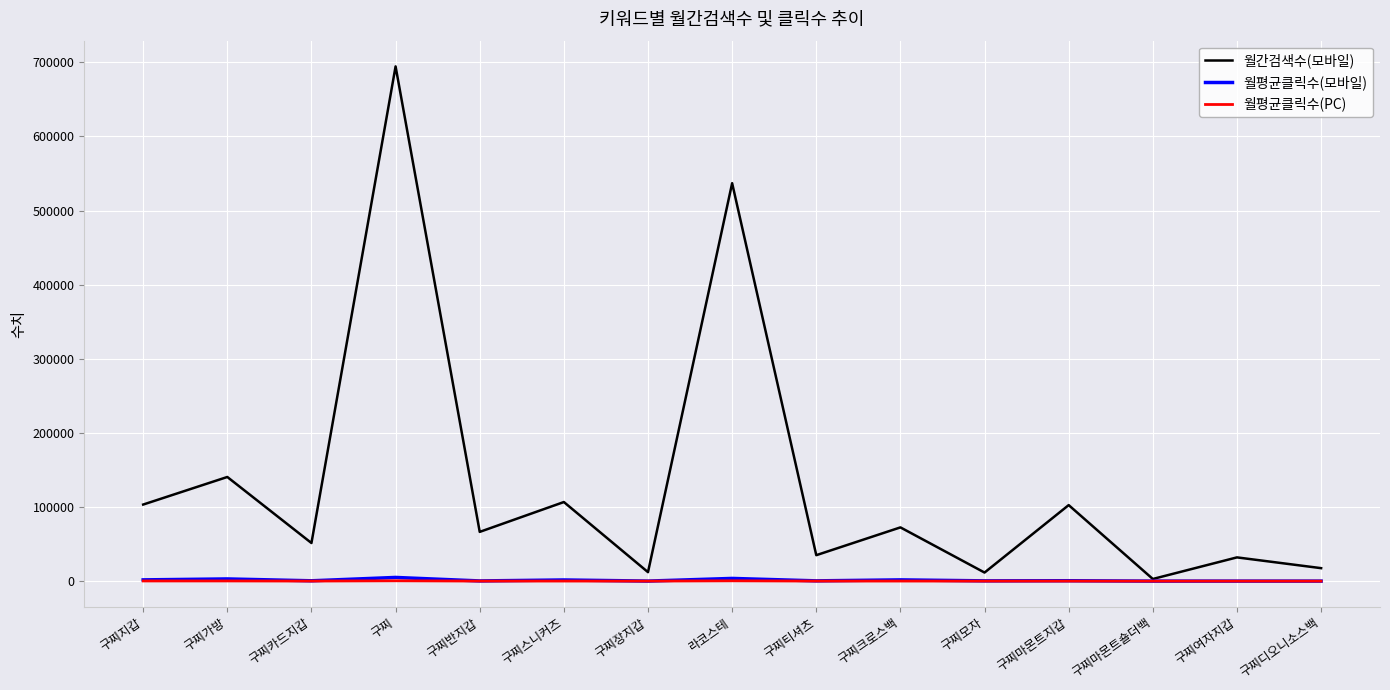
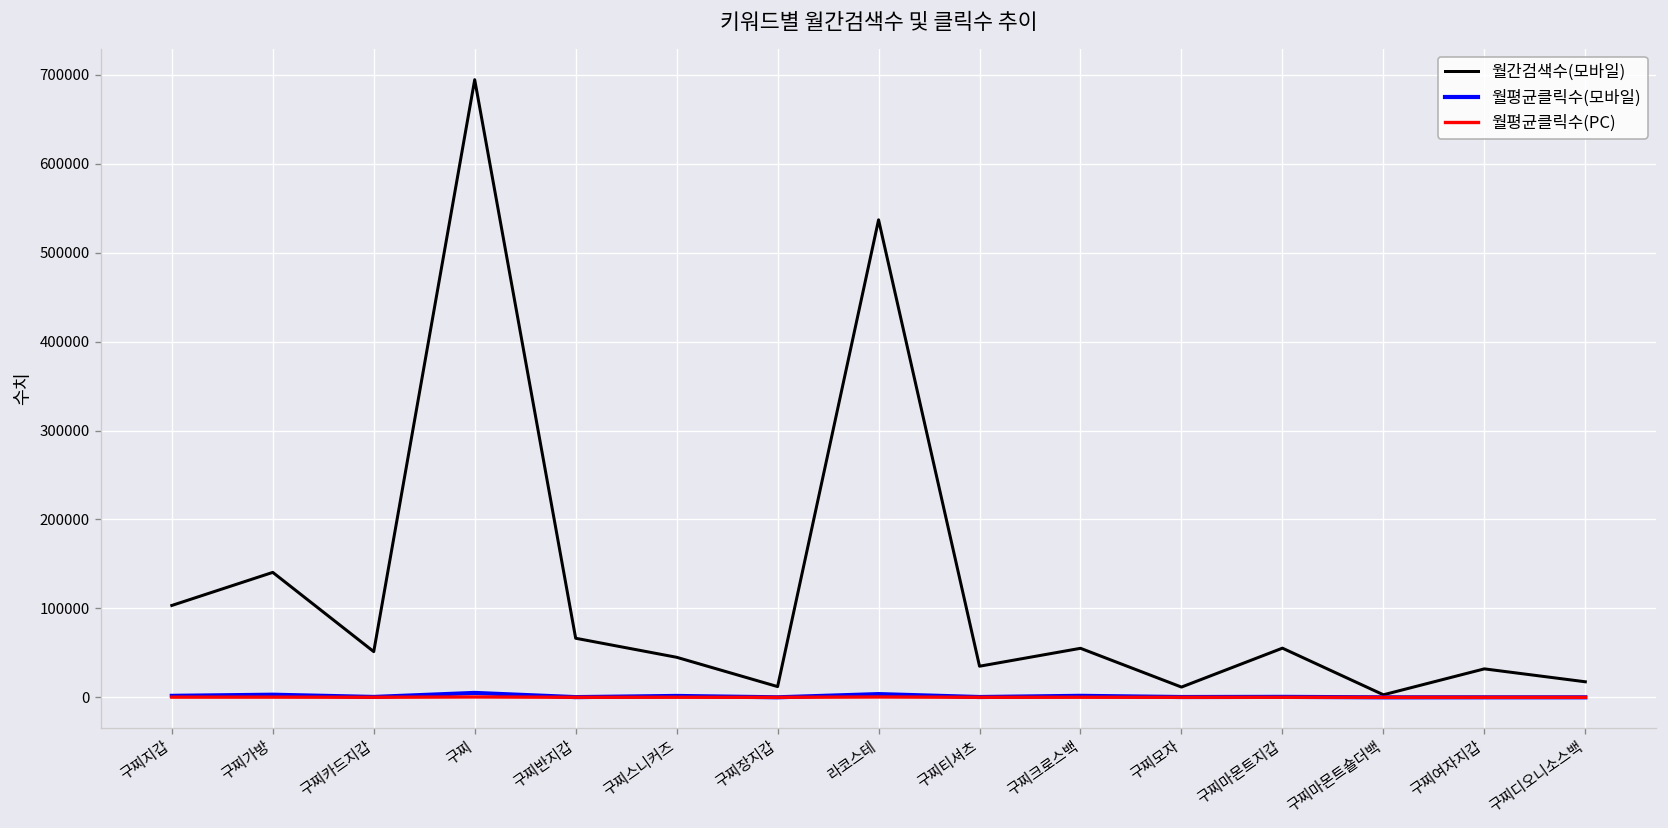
월간검색수(모바일), 구찌스니커즈: 110000 -> 50000
월간검색수(모바일), 구찌크로스백: 70000 -> 60000
월간검색수(모바일), 구찌마몬트지갑: 100000 -> 60000
